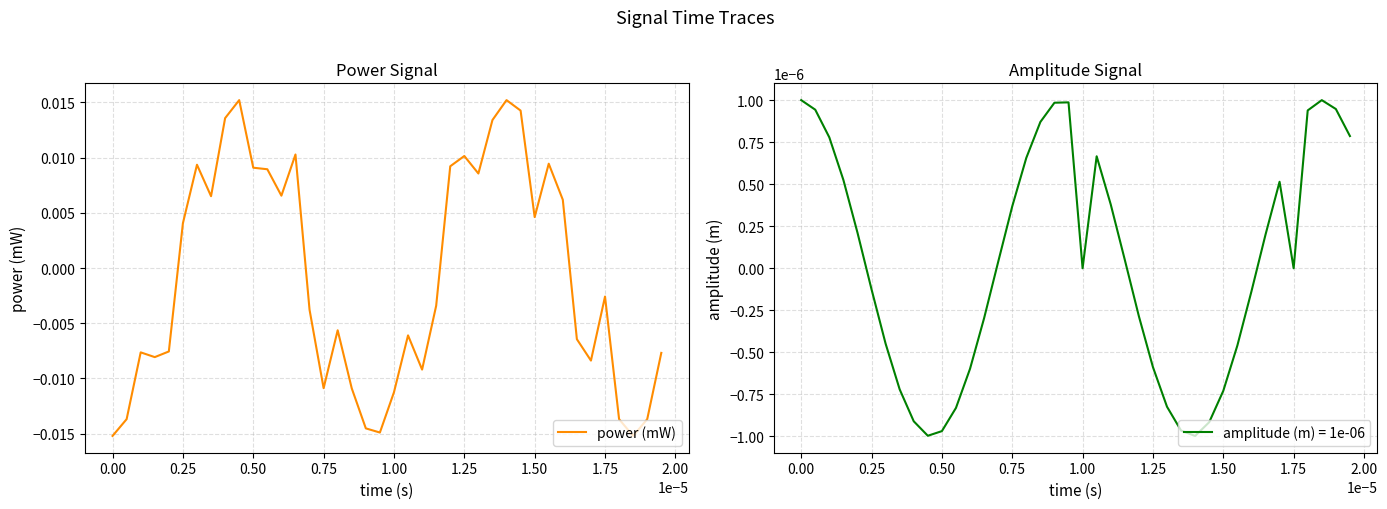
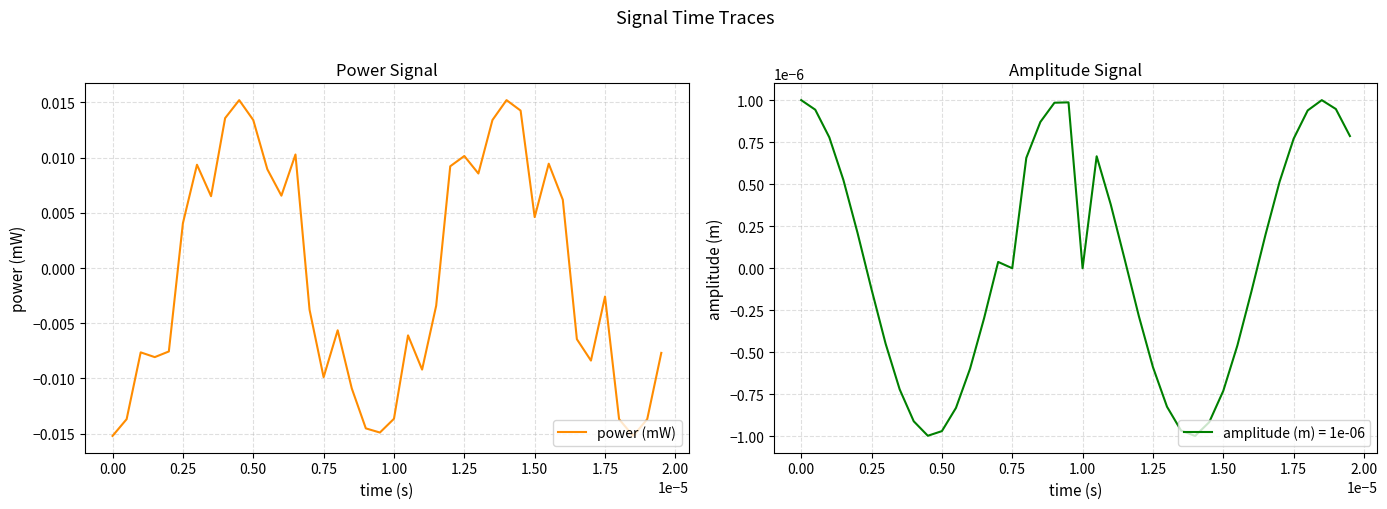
Power Signal, 0.50: 0.0091 -> 0.0134
Power Signal, 0.75: -0.0109 -> -0.0099
Power Signal, 1.00: -0.0113 -> -0.0137
Amplitude Signal, 0.75: 0.0000004 -> 0.0000000
Amplitude Signal, 1.75: 0.000000 -> 0.000001
